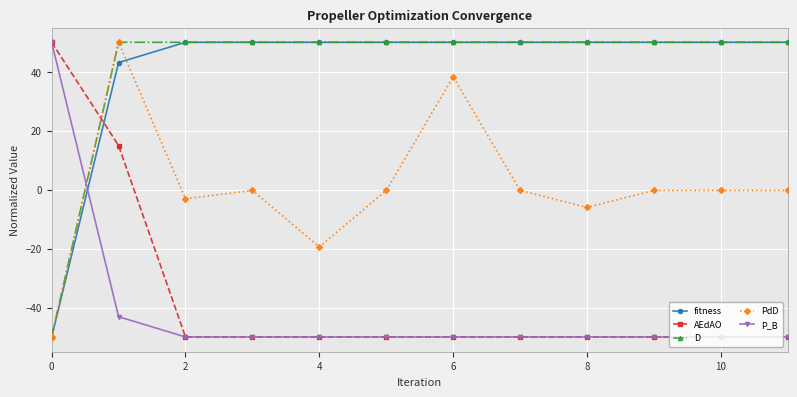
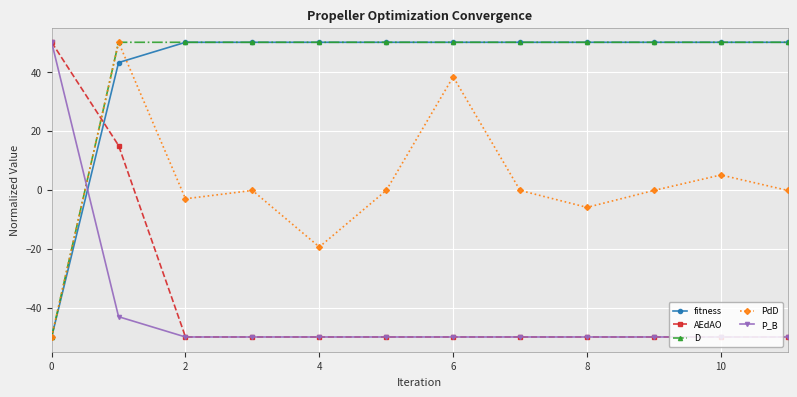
PdD, 10: 0 -> 5
